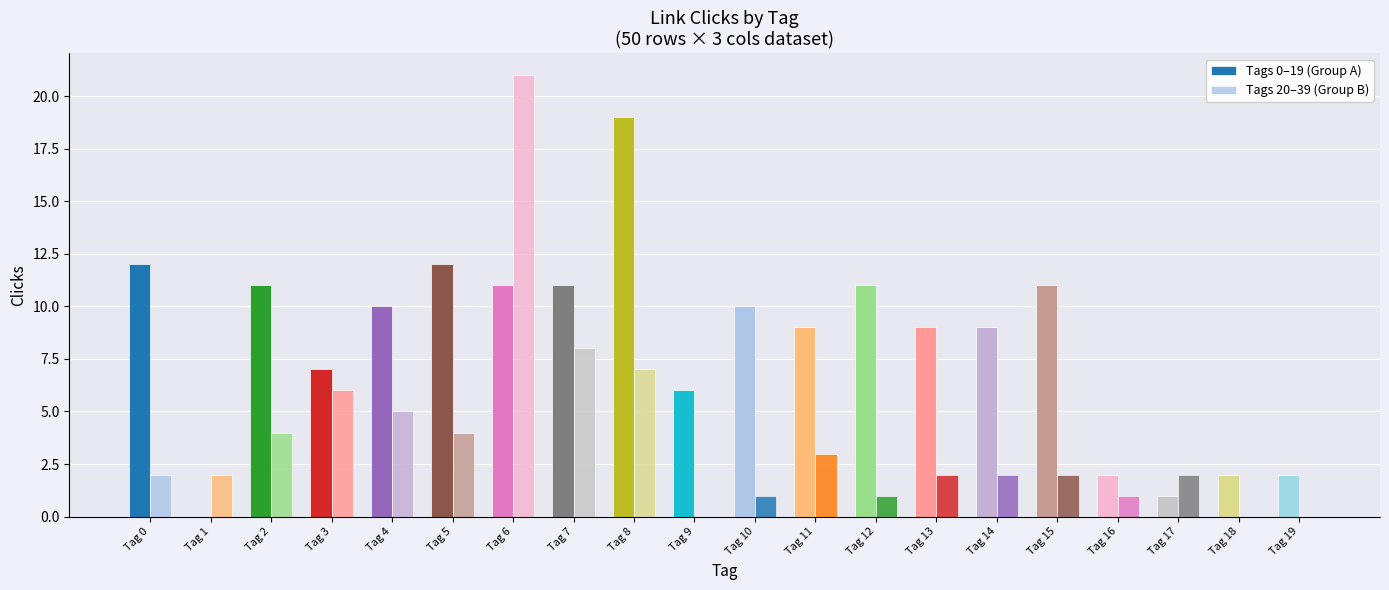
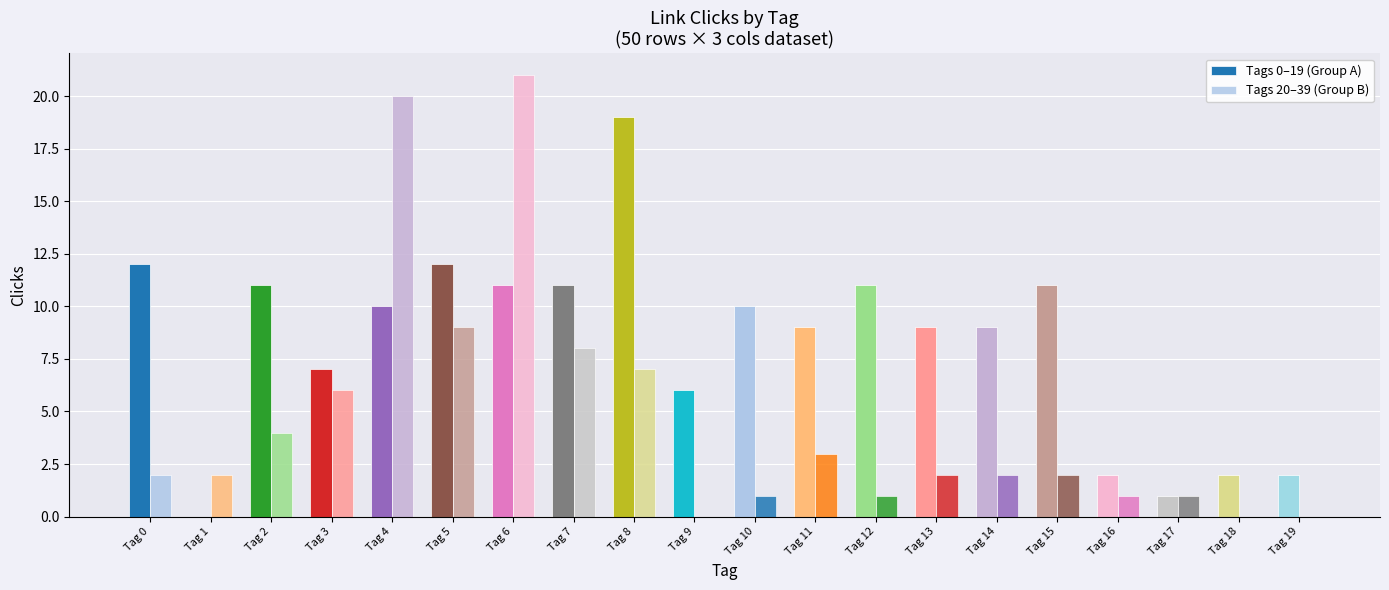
Tags 20–39 (Group B), Tag 4: 5 -> 20
Tags 20–39 (Group B), Tag 5: 4 -> 9
Tags 20–39 (Group B), Tag 17: 2 -> 1
